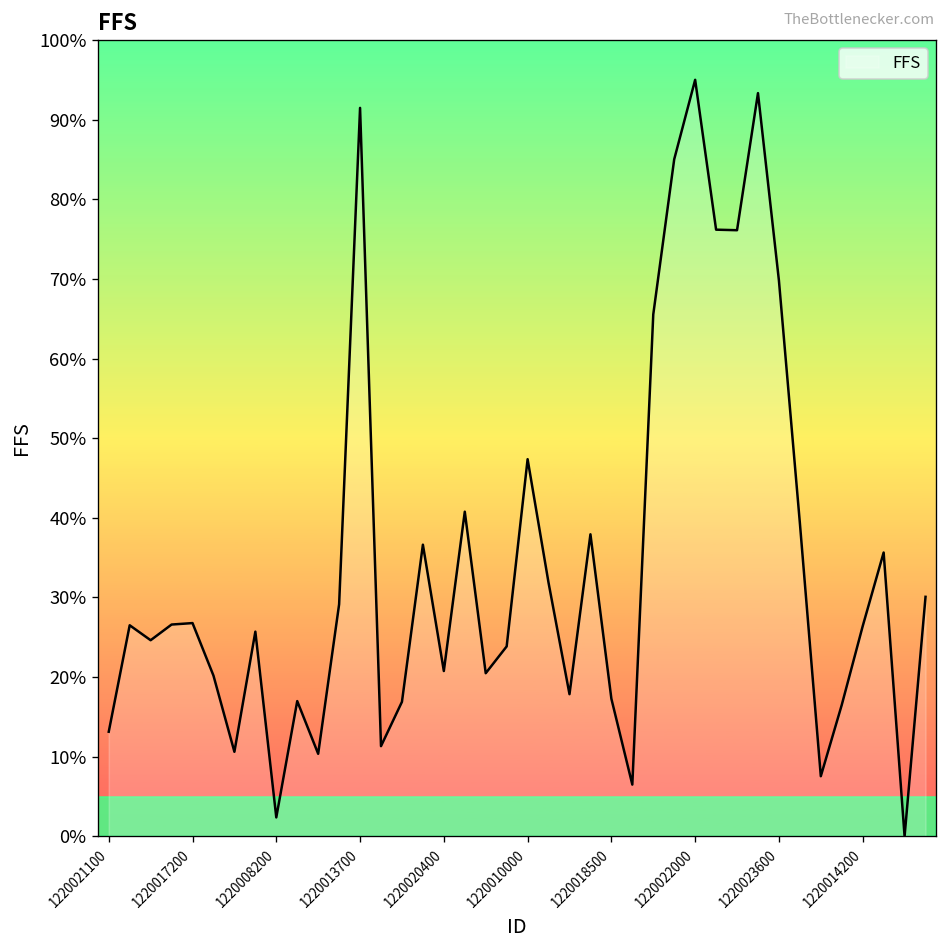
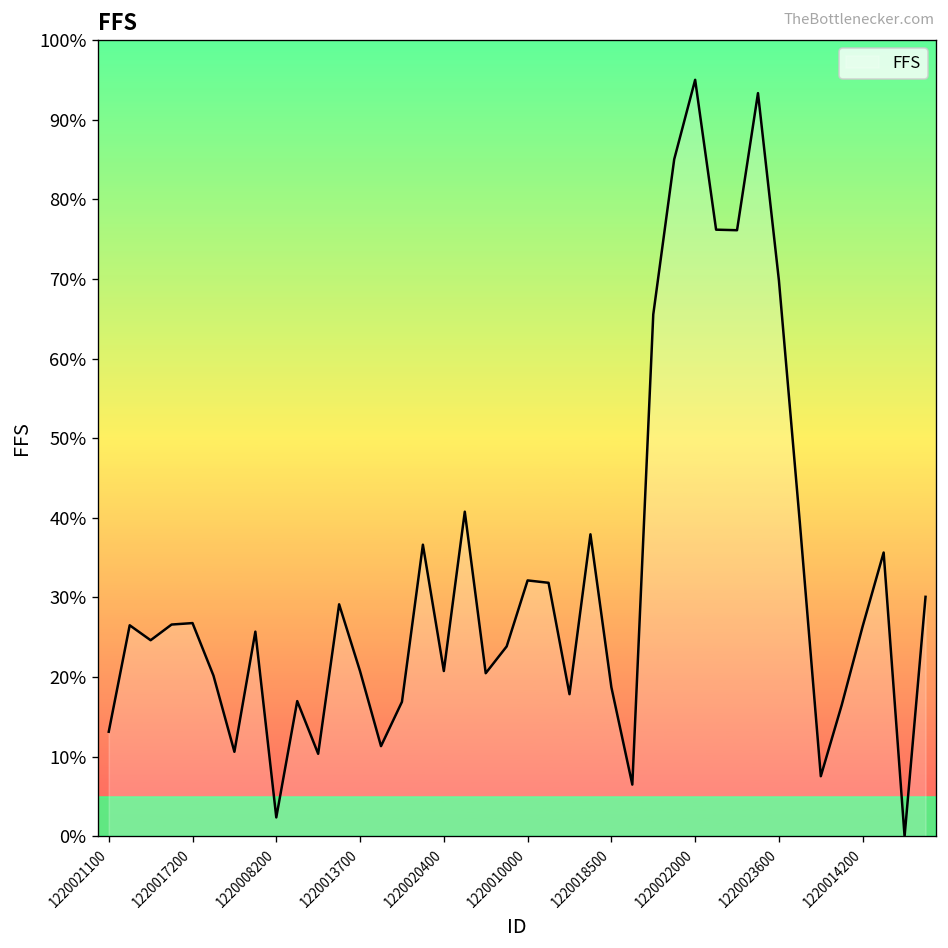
1220013700: 91% -> 21%
1220010000: 47% -> 32%
1220018500: 17% -> 19%
